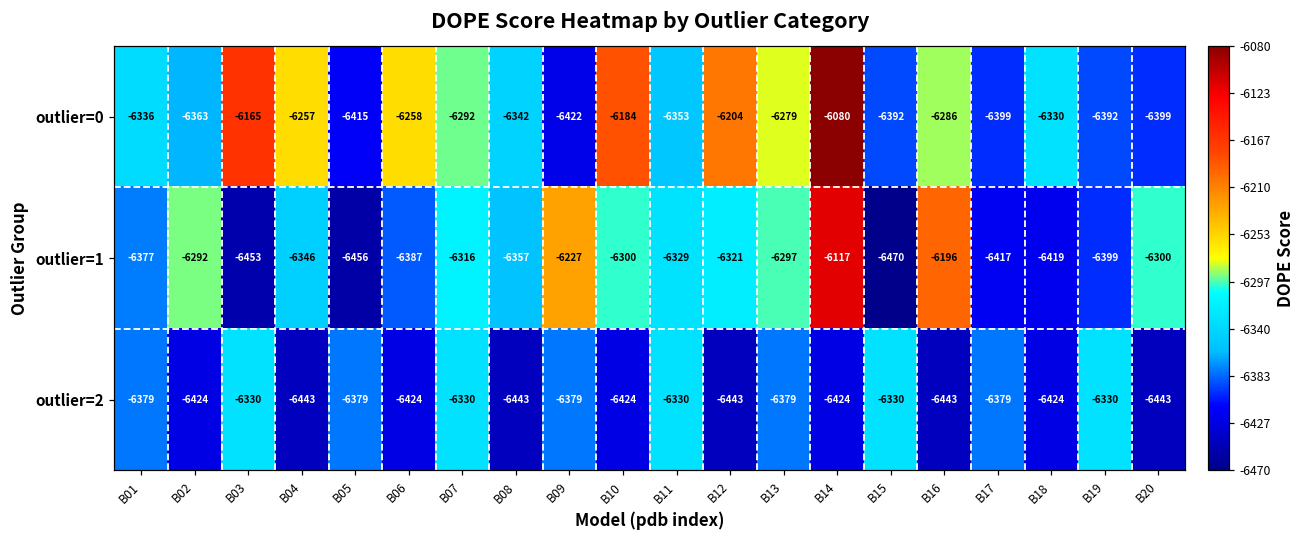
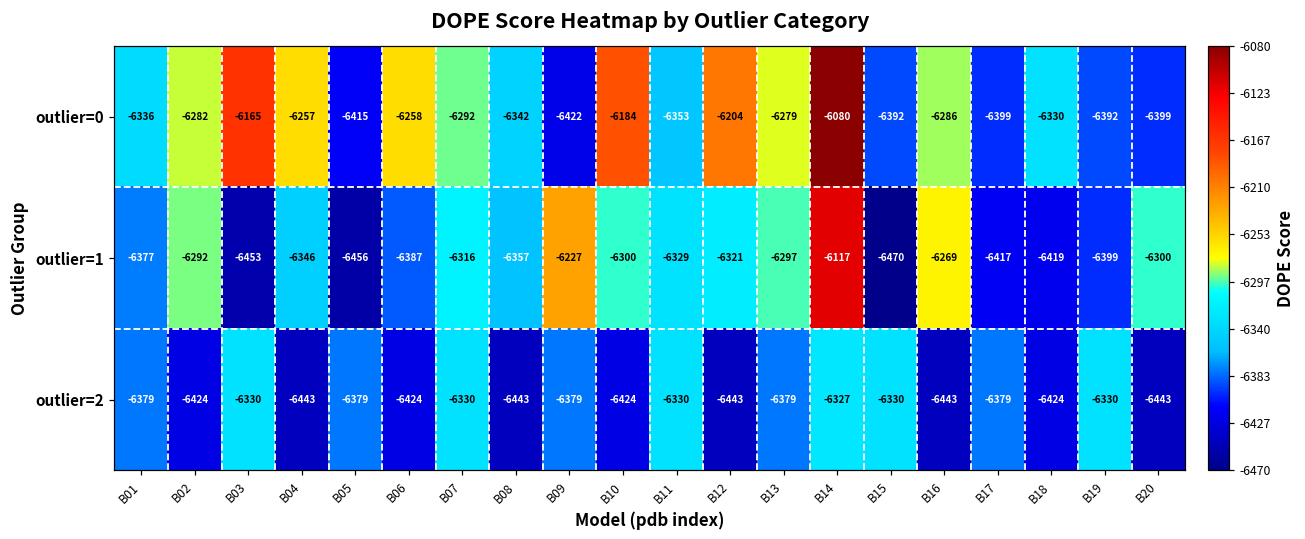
outlier=0, B02: -6363 -> -6282
outlier=1, B16: -6196 -> -6269
outlier=2, B14: -6424 -> -6327
